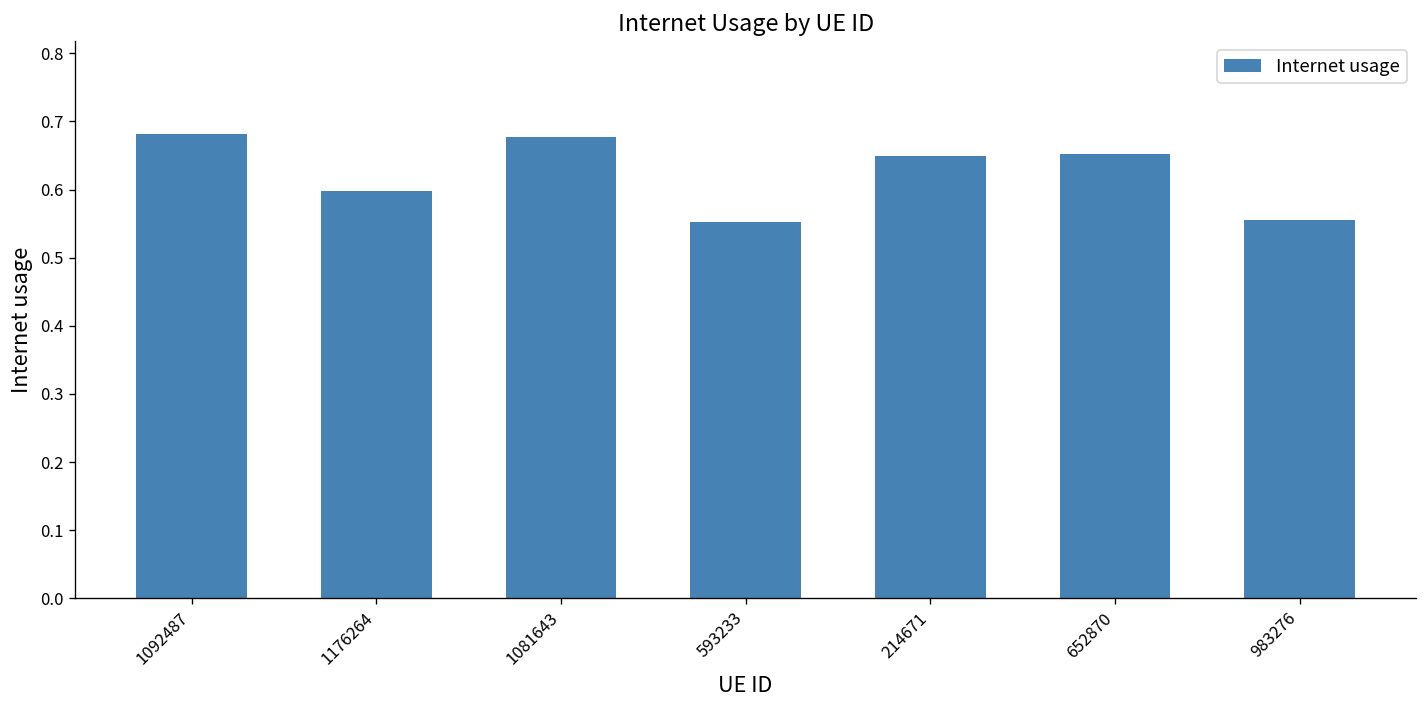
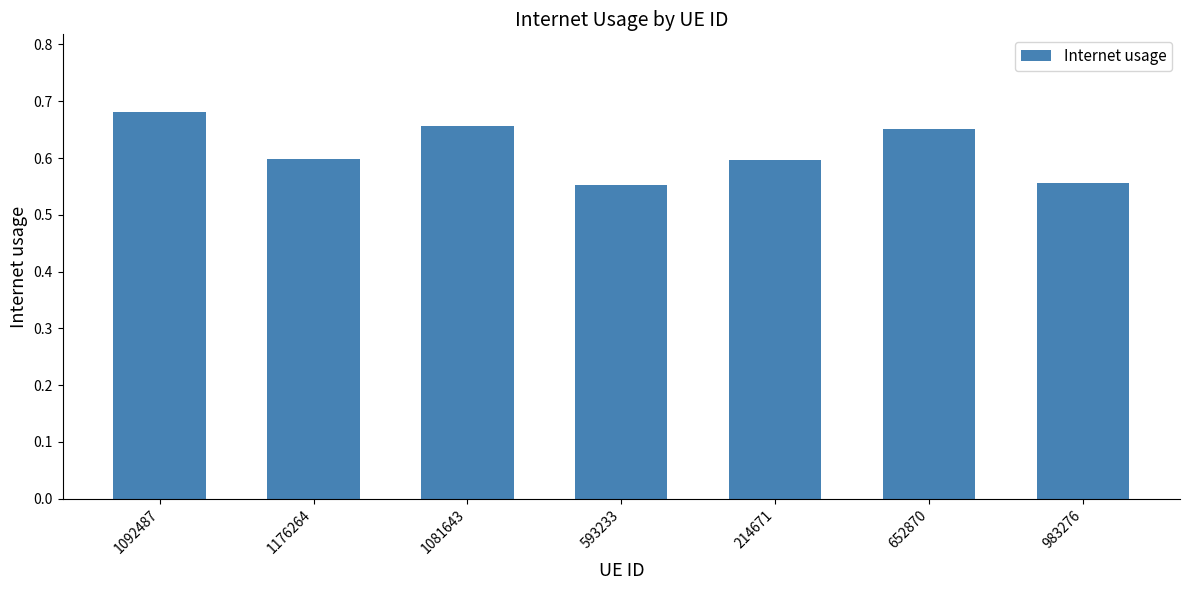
1081643: 0.68 -> 0.66
214671: 0.65 -> 0.60
